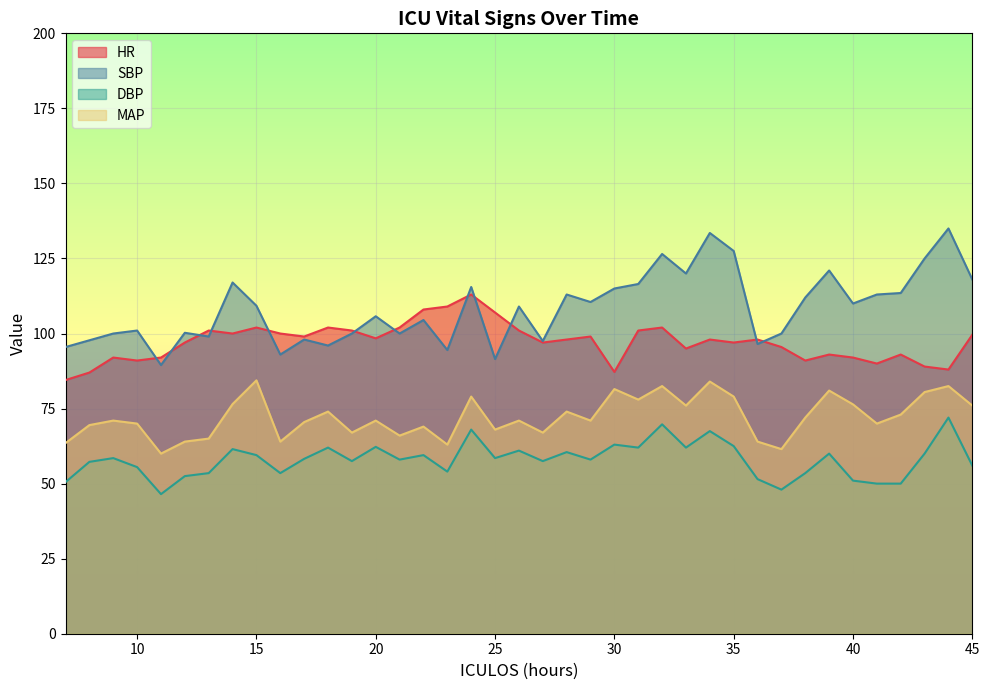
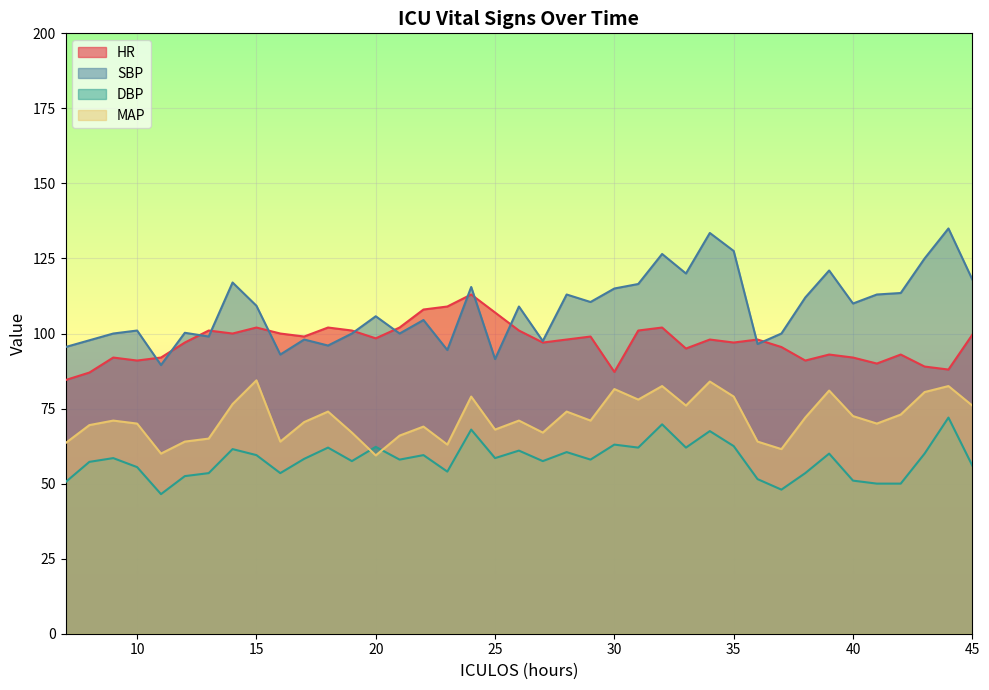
MAP, 20: 71 -> 59
MAP, 40: 76 -> 73
